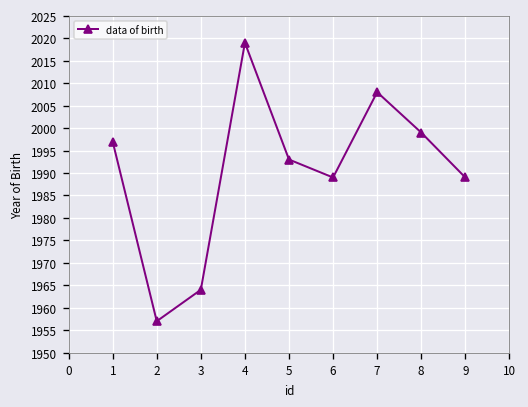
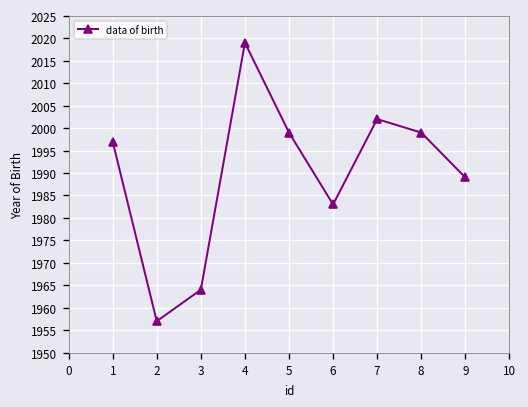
5: 1993 -> 1999
6: 1989 -> 1983
7: 2008 -> 2002
